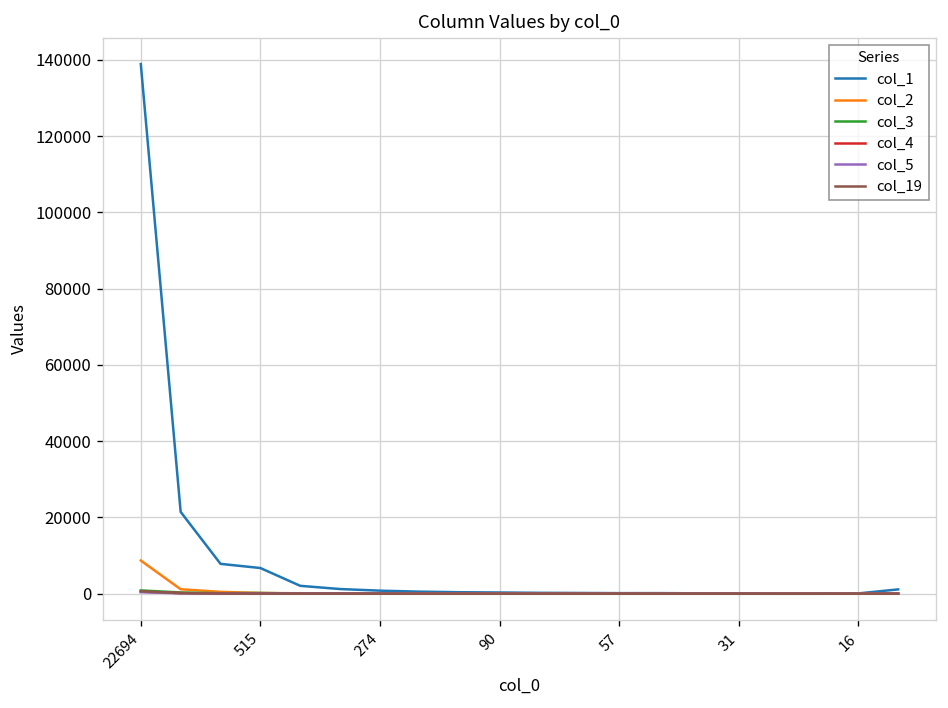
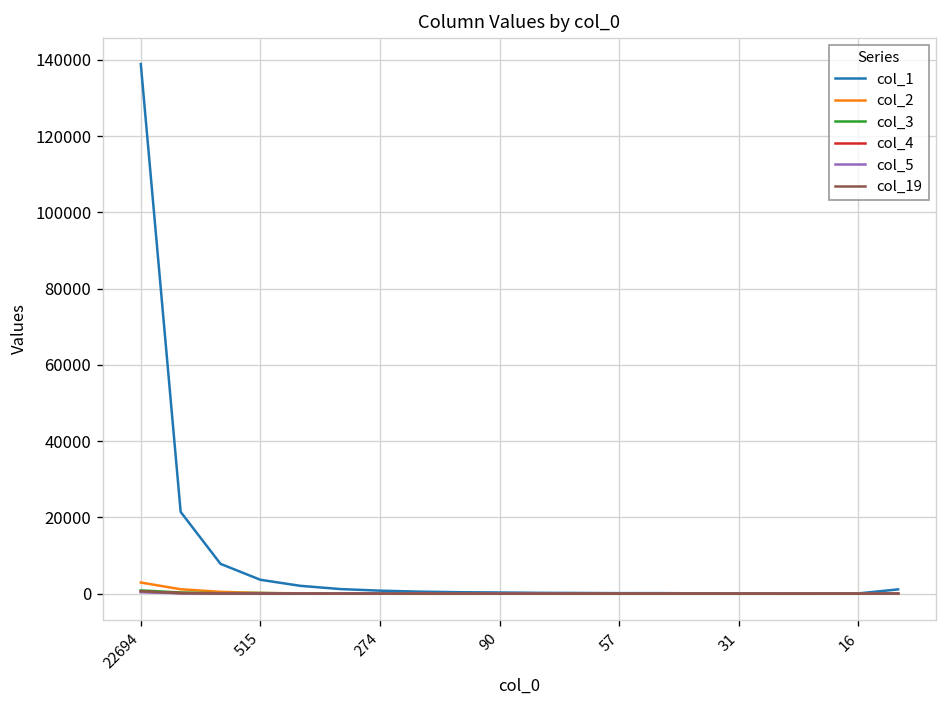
col_2, 22694: 9000 -> 3000
col_1, 515: 7000 -> 4000
